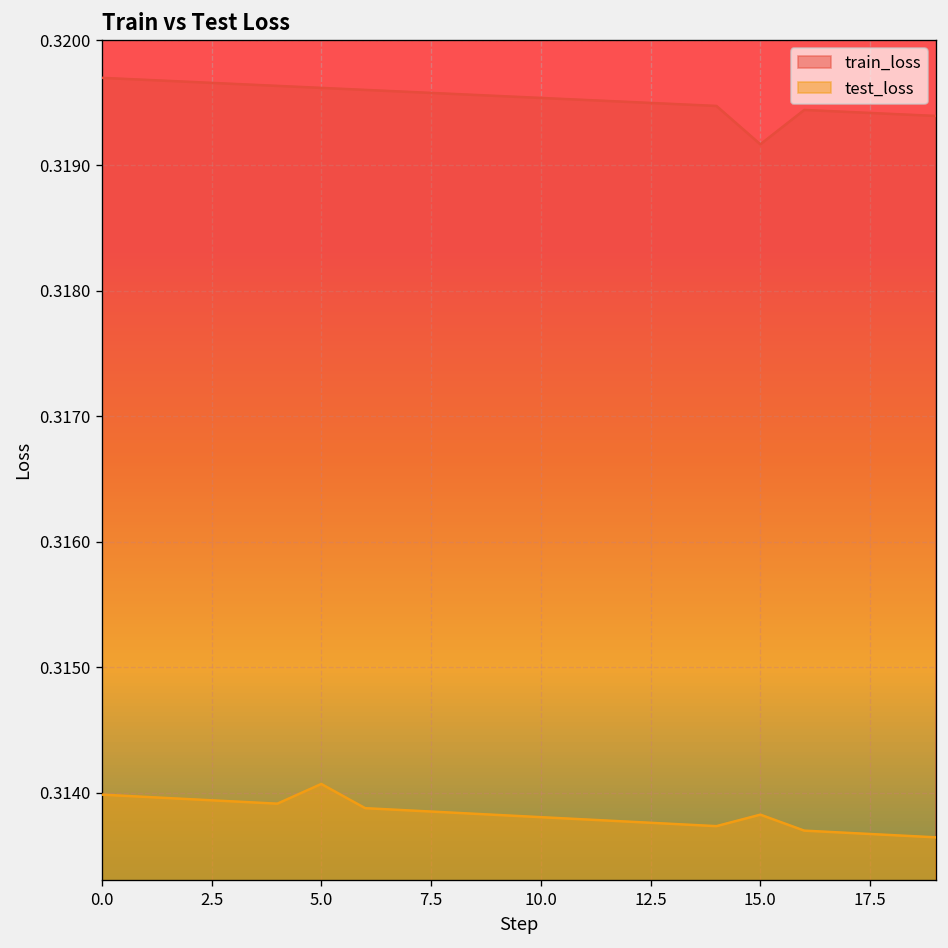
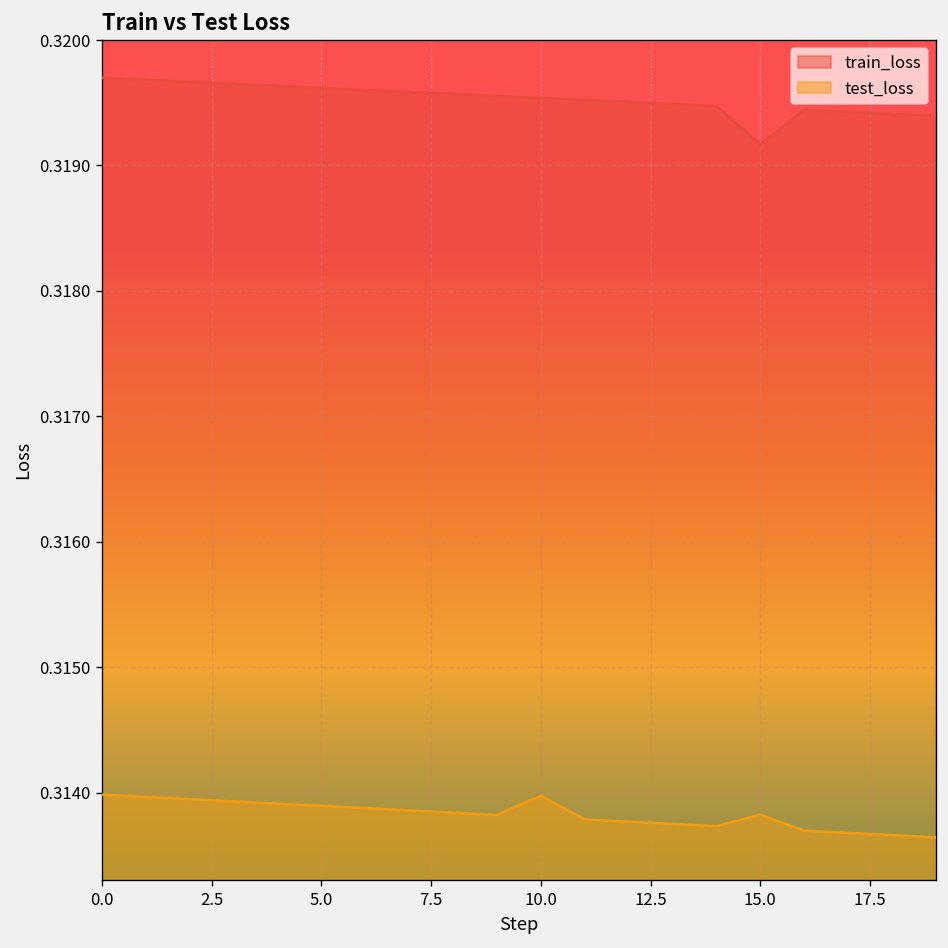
test_loss, 5.0: 0.31407 -> 0.31389
test_loss, 10.0: 0.31380 -> 0.31398
